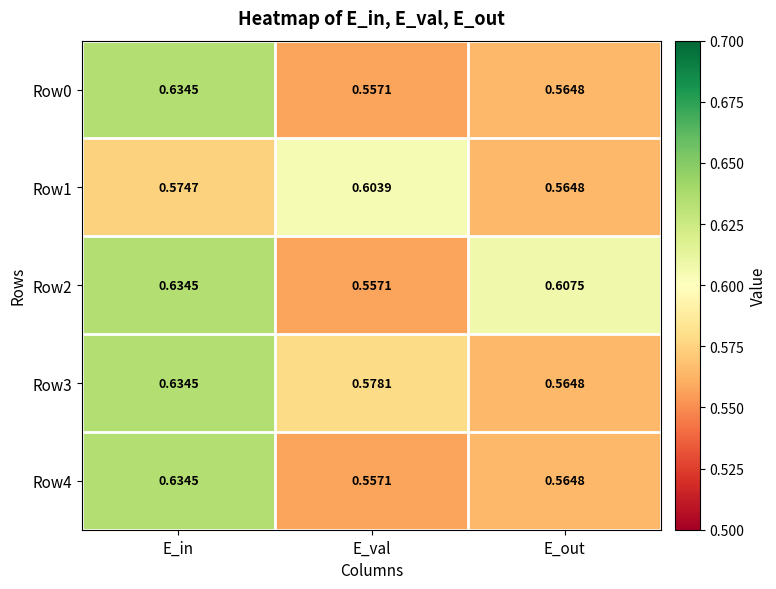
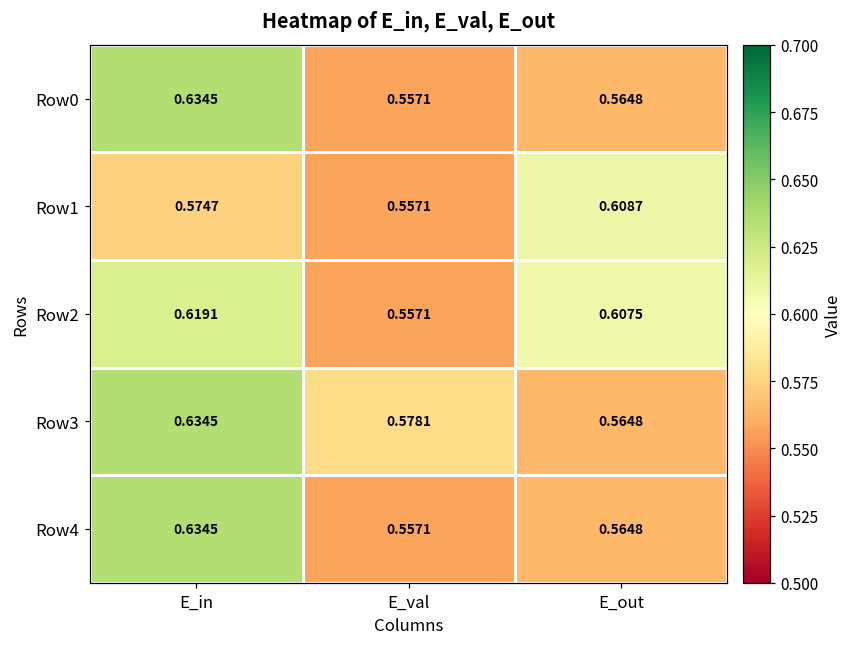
Row1, E_val: 0.6039 -> 0.5571
Row1, E_out: 0.5648 -> 0.6087
Row2, E_in: 0.6345 -> 0.6191
